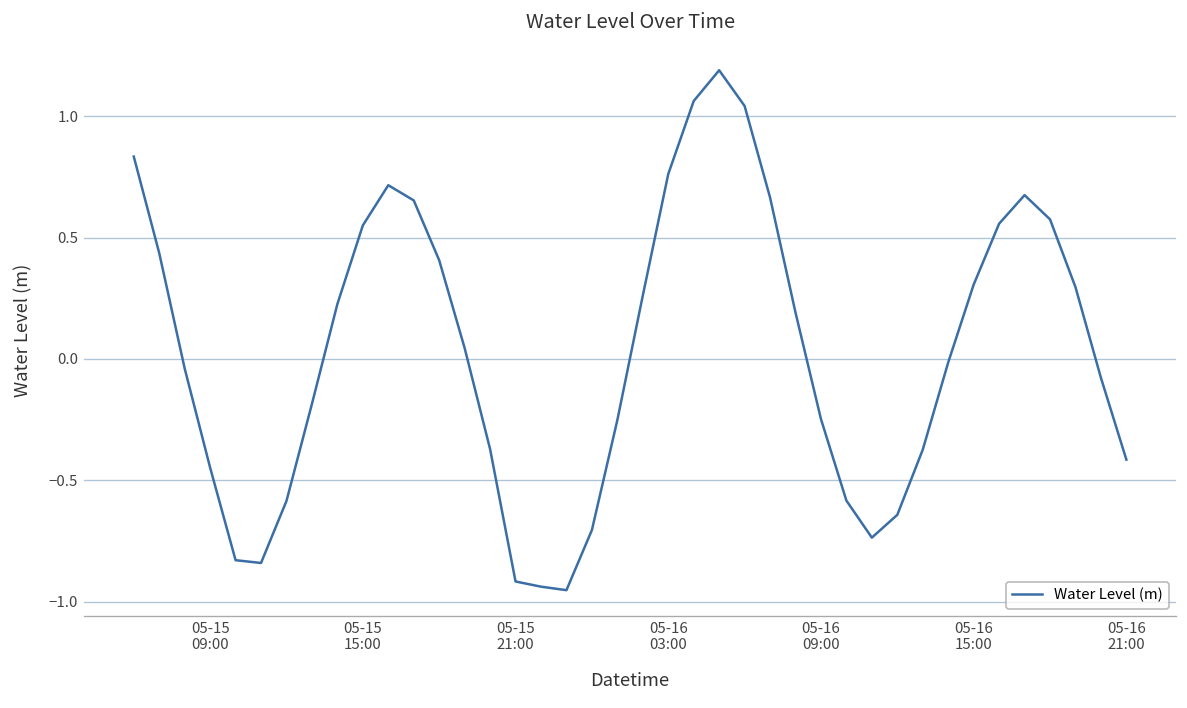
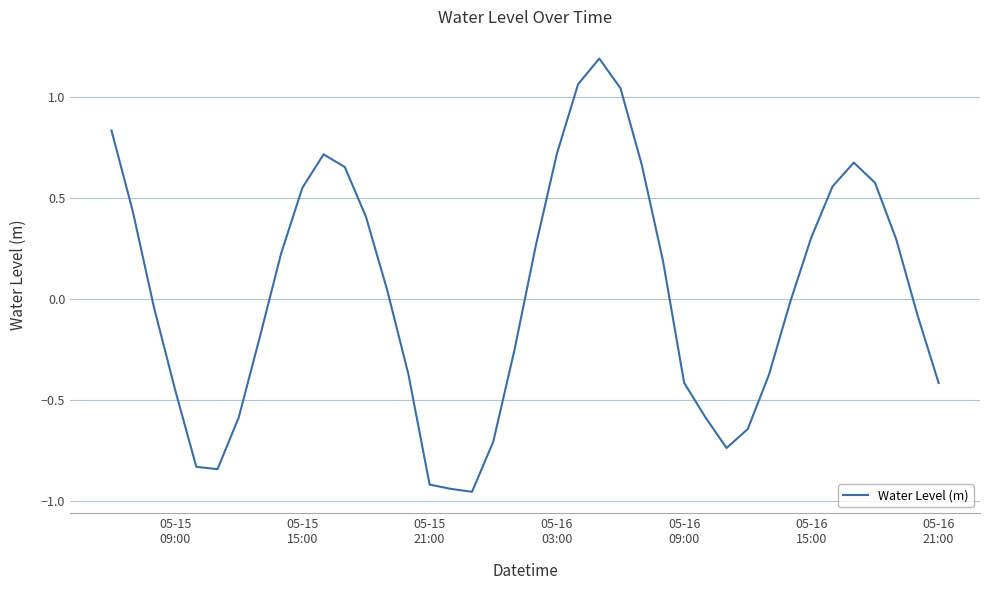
05-16 03:00: 0.76 -> 0.72
05-16 09:00: -0.25 -> -0.41
